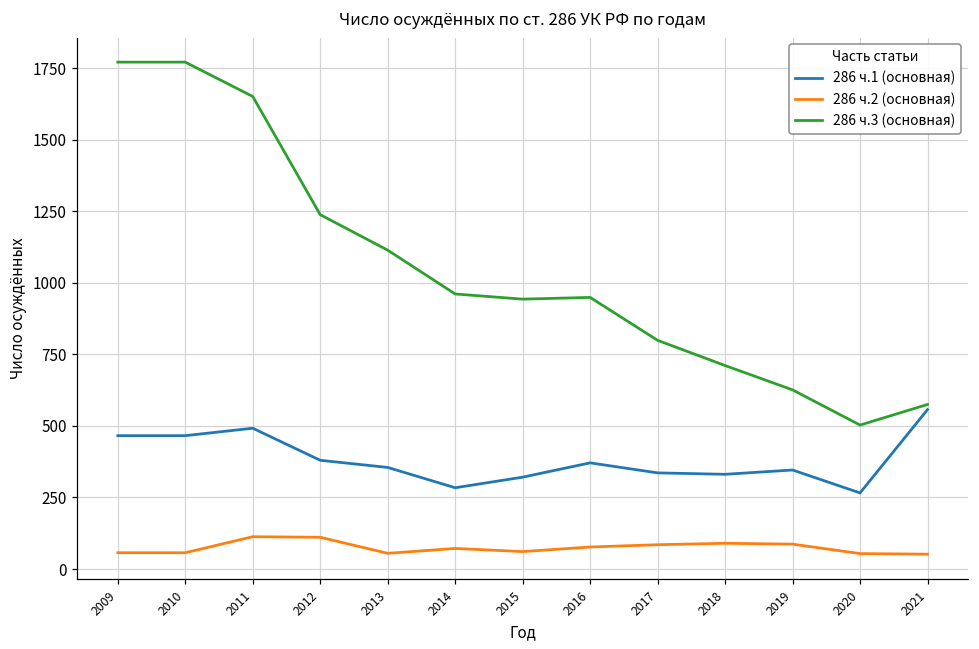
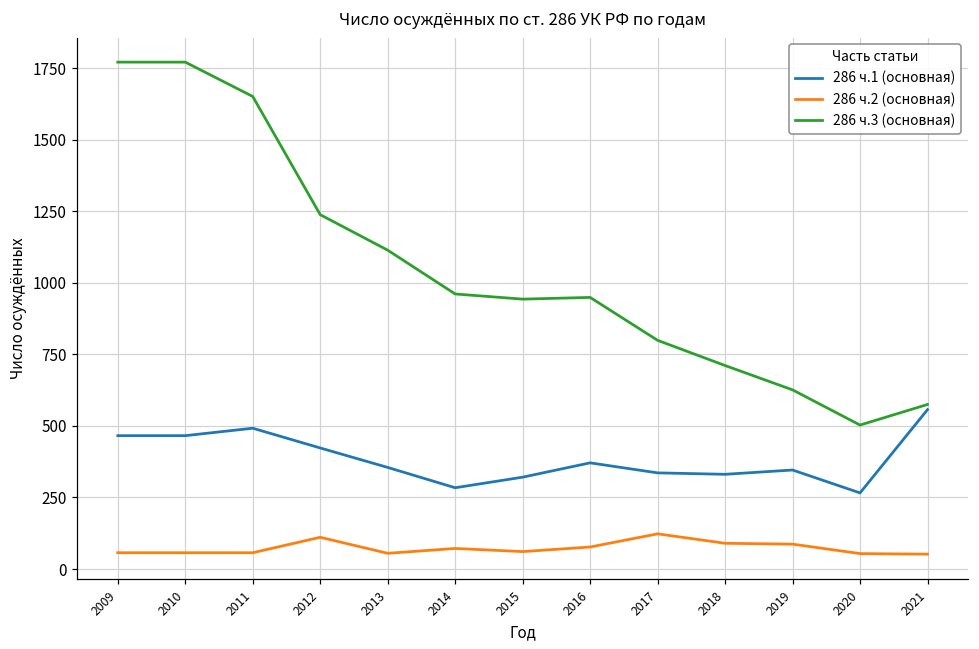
286 ч.2 (основная), 2011: 110 -> 60
286 ч.1 (основная), 2012: 380 -> 420
286 ч.2 (основная), 2017: 90 -> 120
